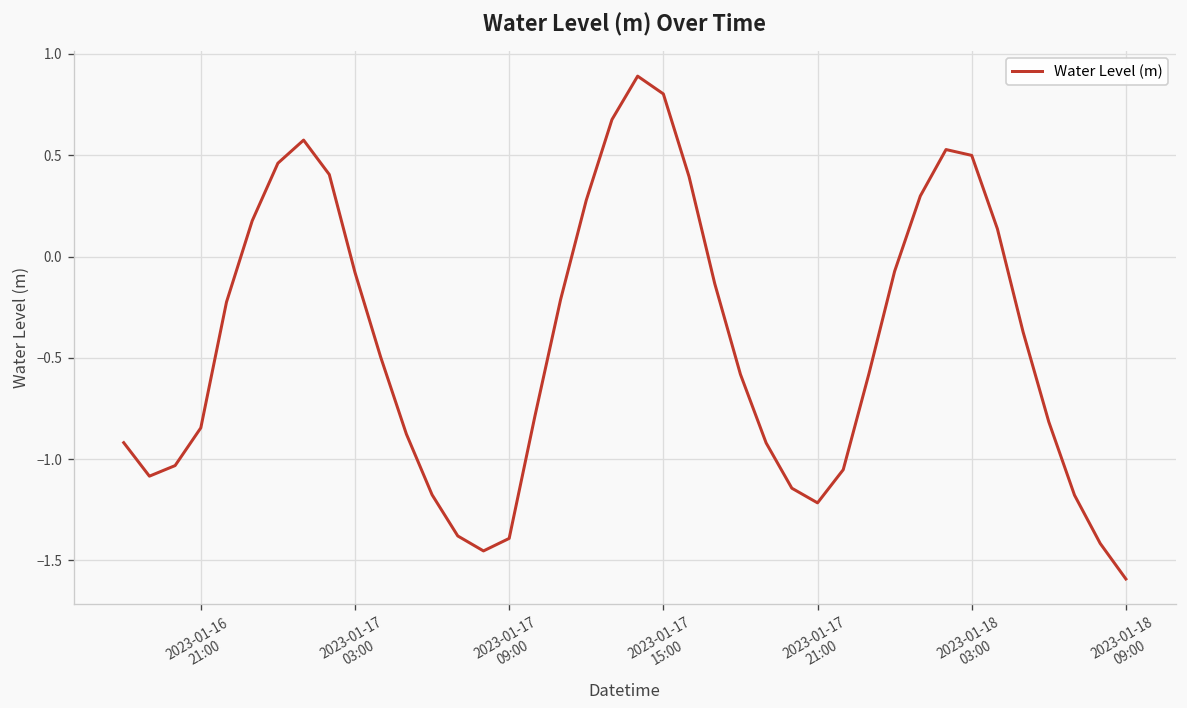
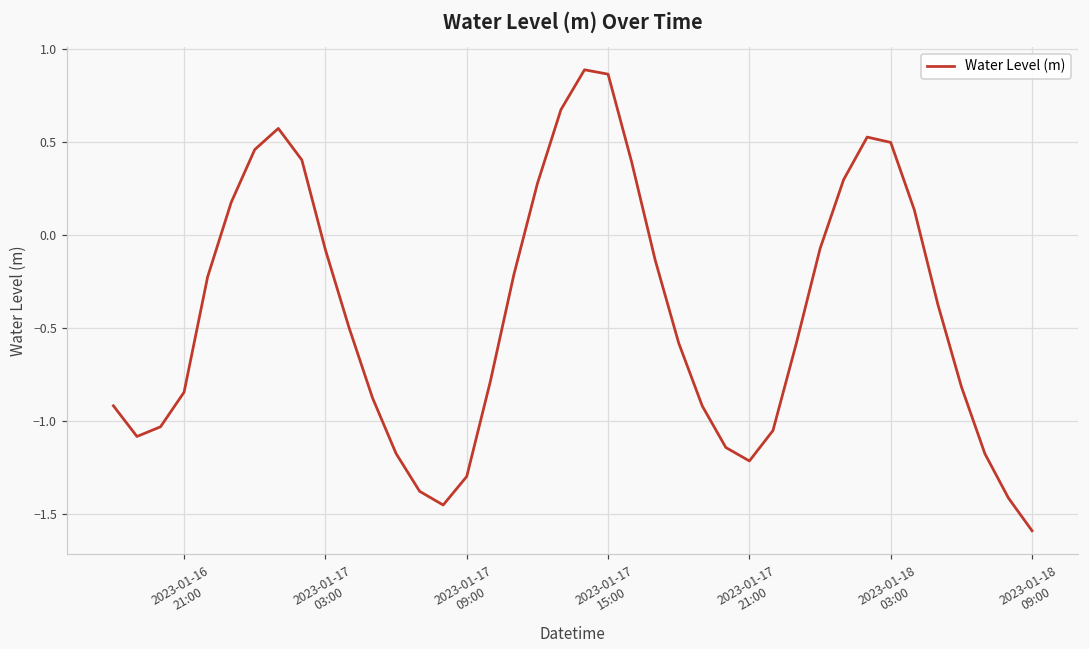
2023-01-17 09:00: -1.39 -> -1.30
2023-01-17 15:00: 0.80 -> 0.87
